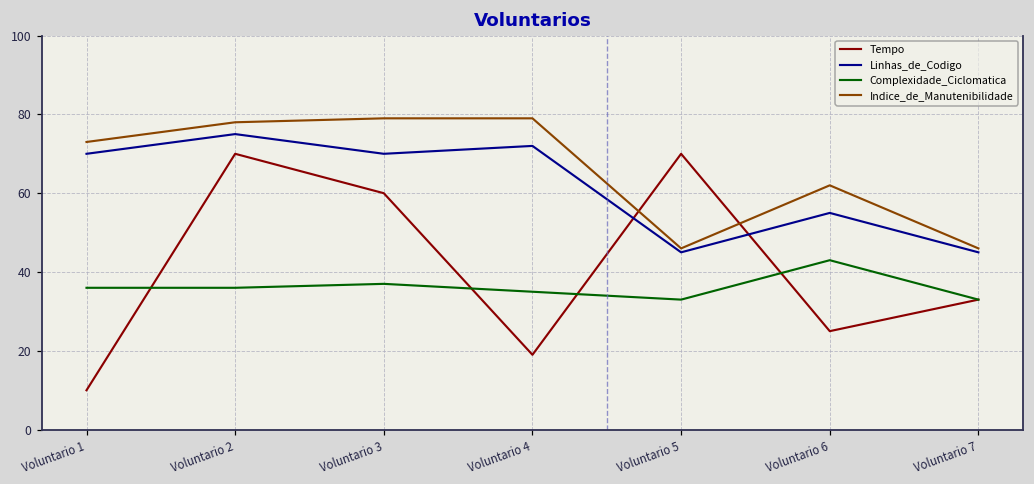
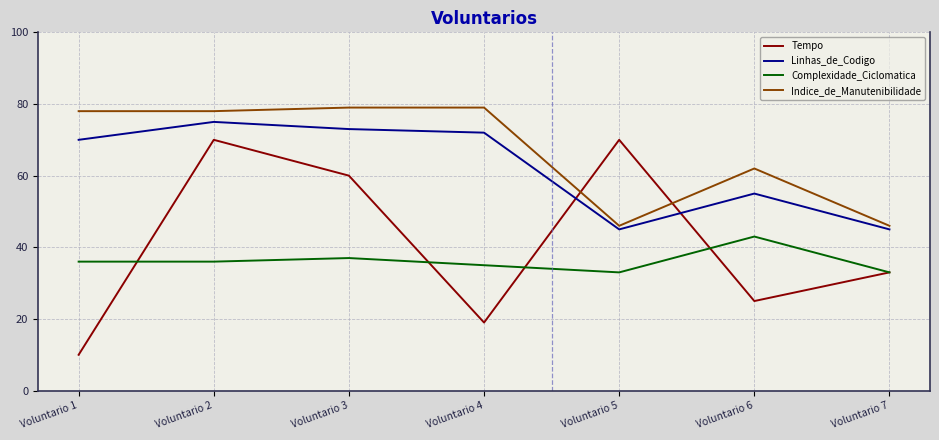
Indice_de_Manutenibilidade, Voluntario 1: 73 -> 78
Linhas_de_Codigo, Voluntario 3: 70 -> 73
